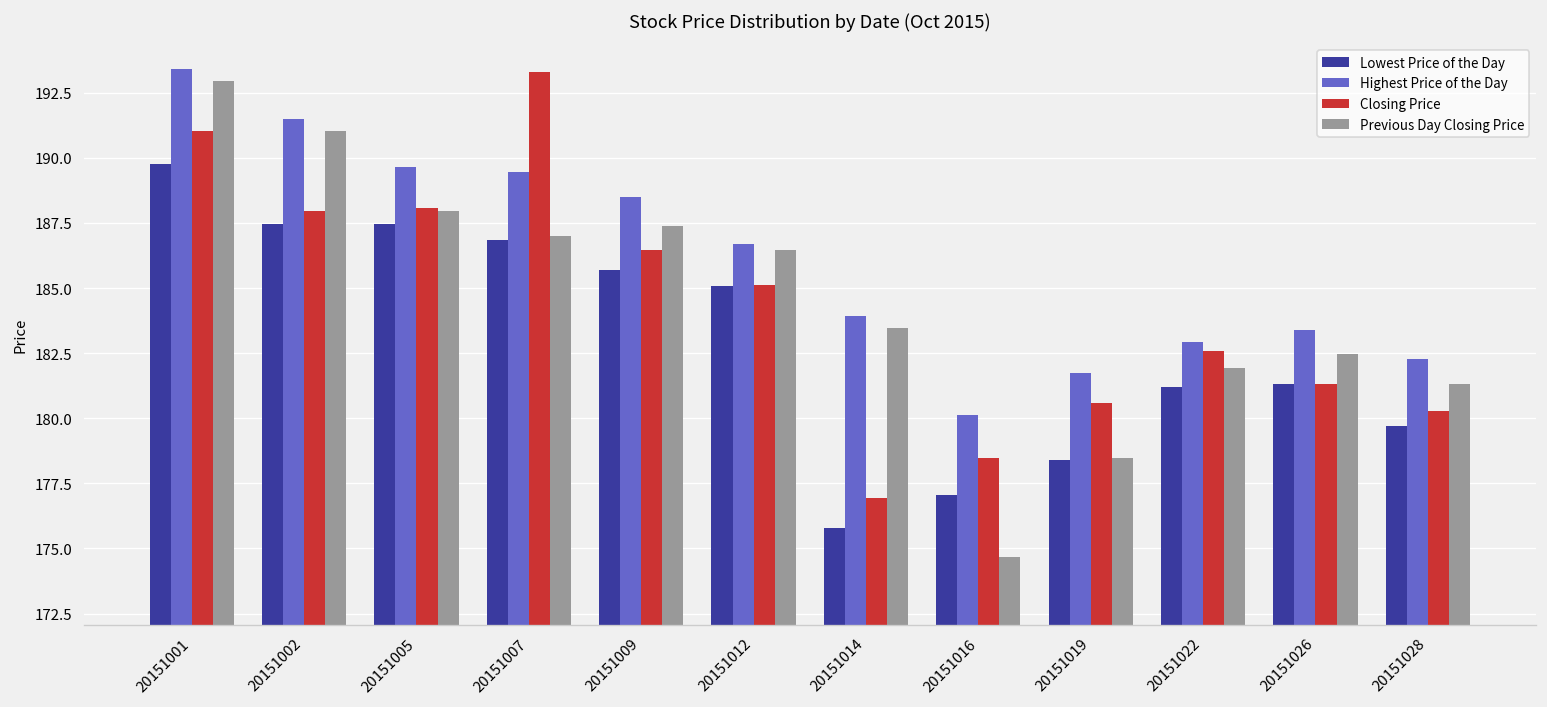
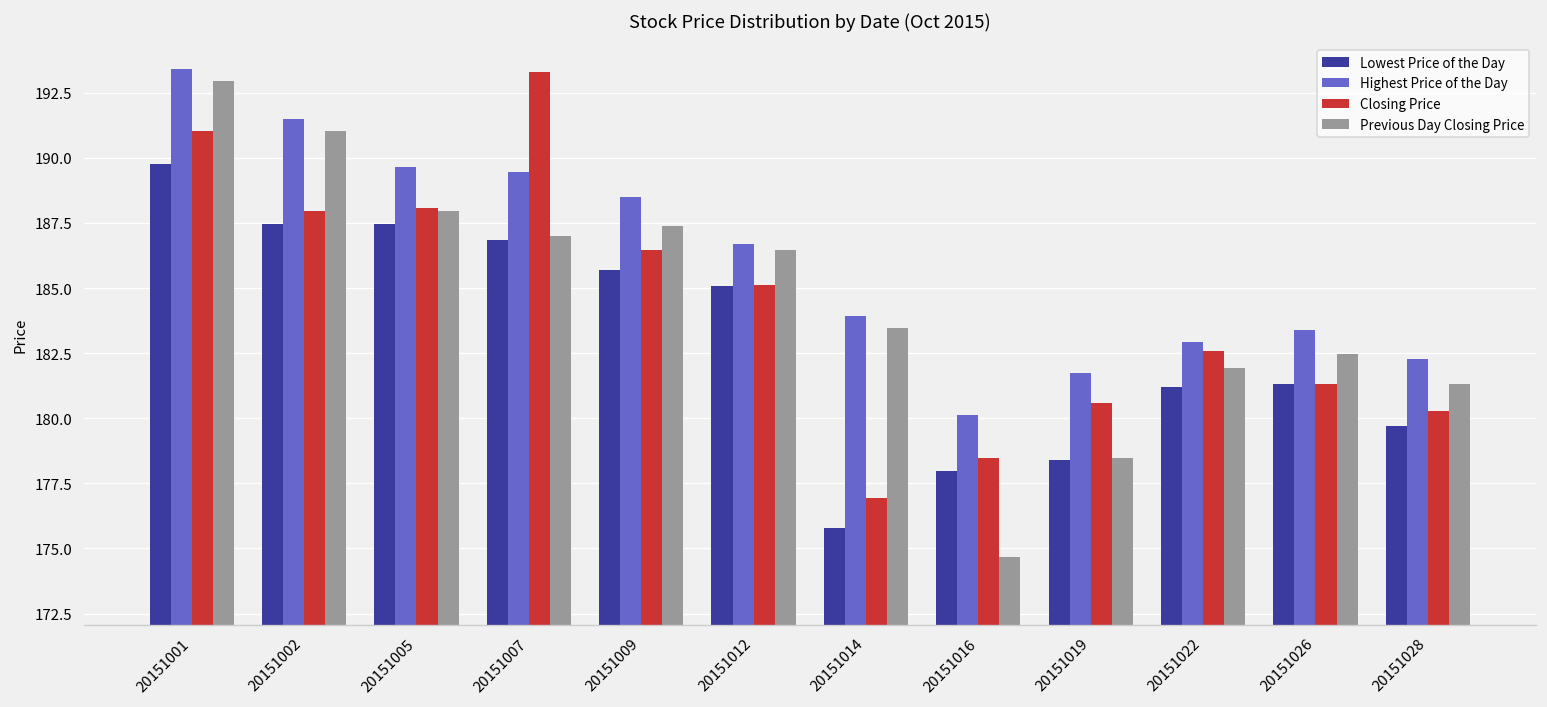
Lowest Price of the Day, 20151016: 177.1 -> 178.0
